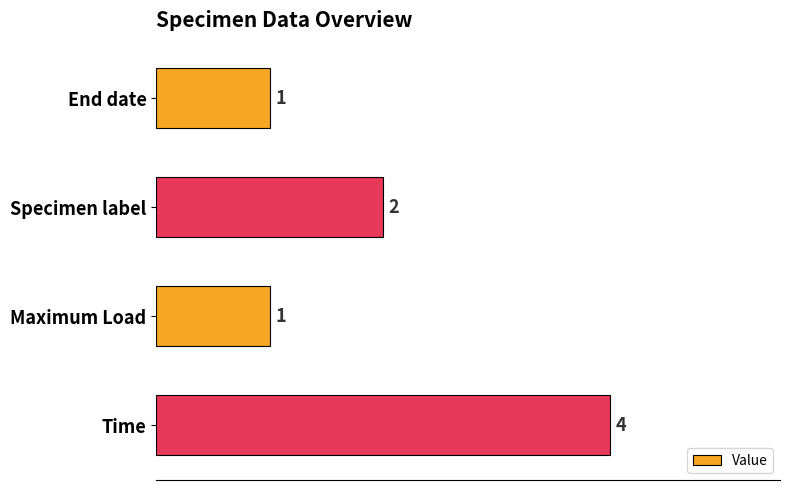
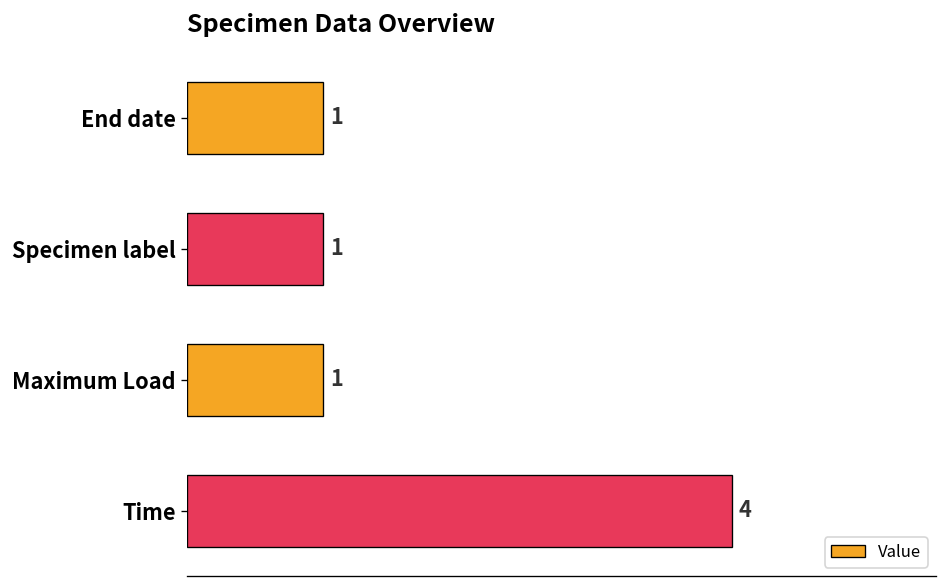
Specimen label: 2 -> 1
